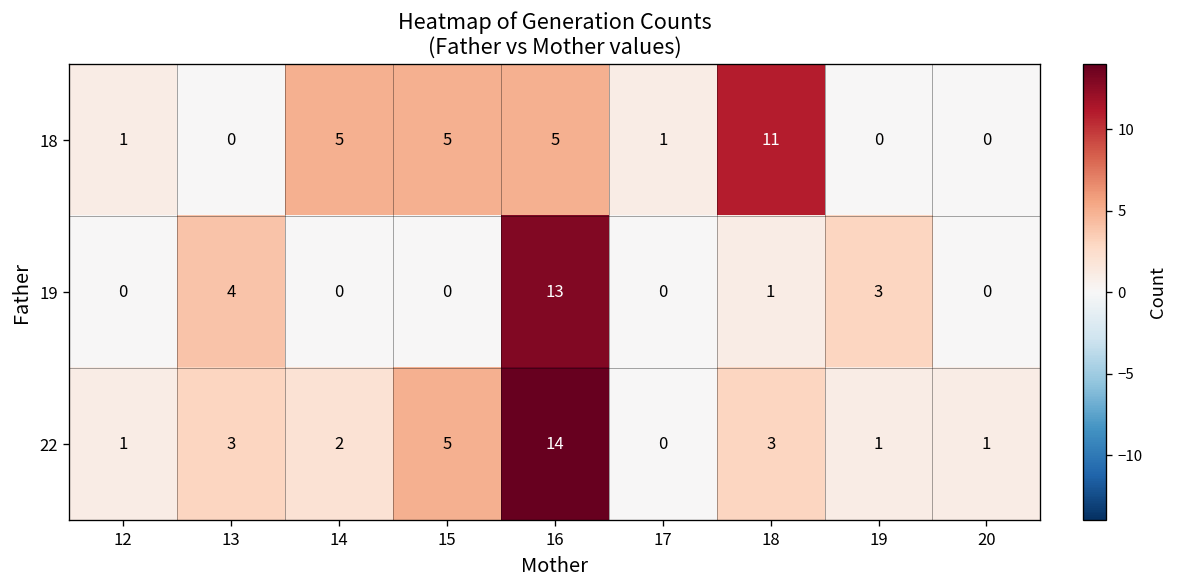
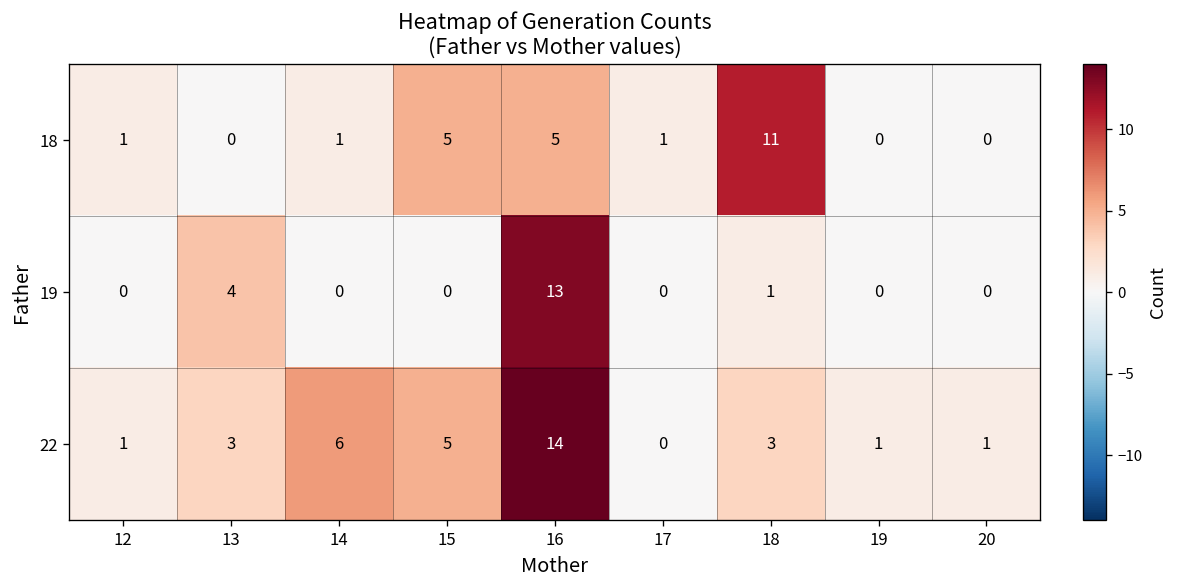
18, 14: 5 -> 1
19, 19: 3 -> 0
22, 14: 2 -> 6
